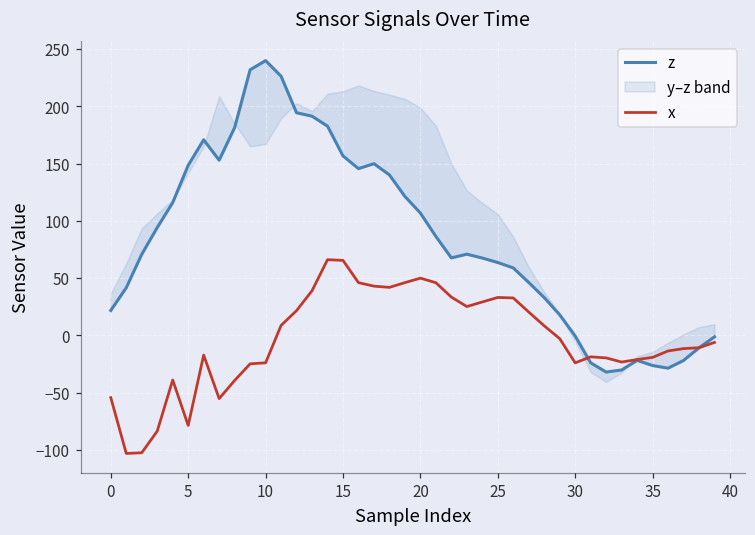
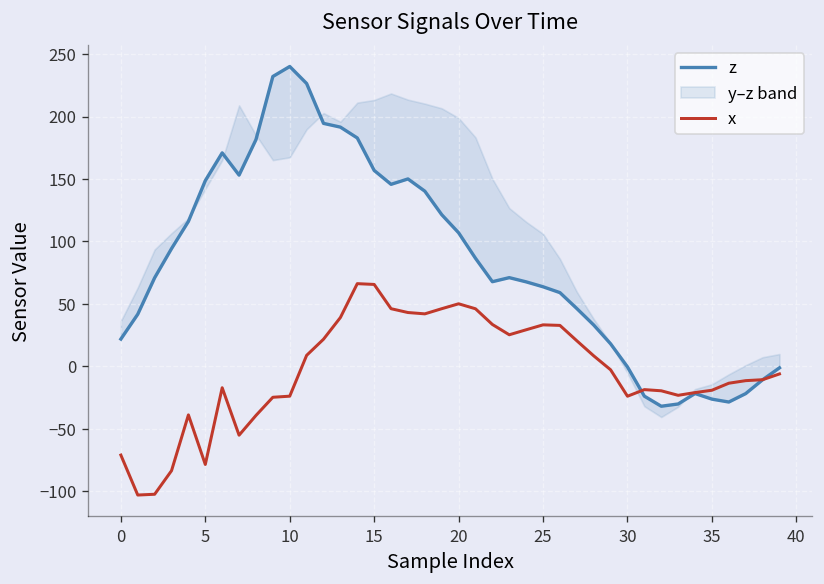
x, 0: -54 -> -71
